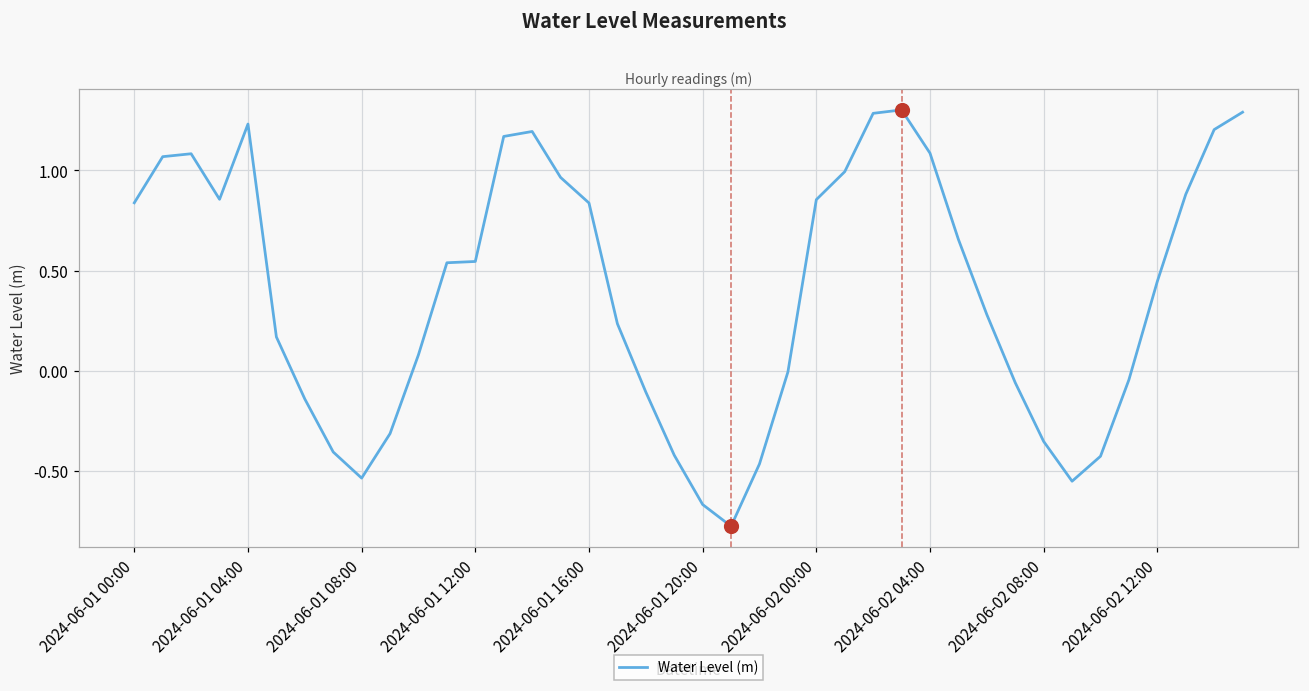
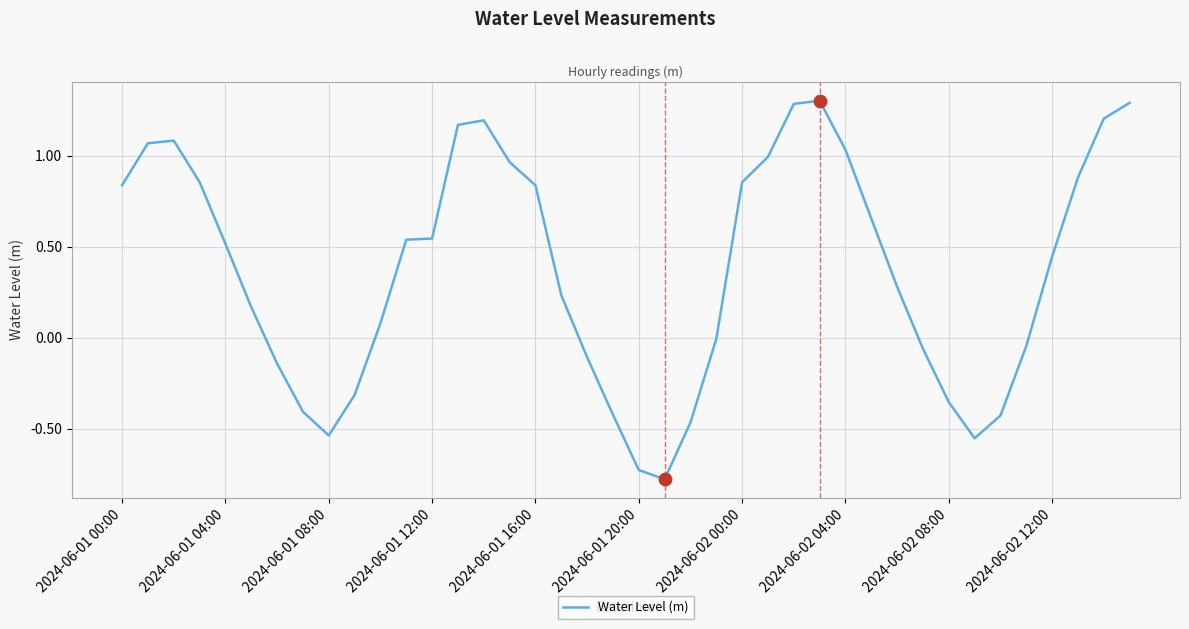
Water Level (m), 2024-06-01 04:00: 1.23 -> 0.52
Water Level (m), 2024-06-01 20:00: -0.67 -> -0.73
Water Level (m), 2024-06-02 04:00: 1.09 -> 1.03
